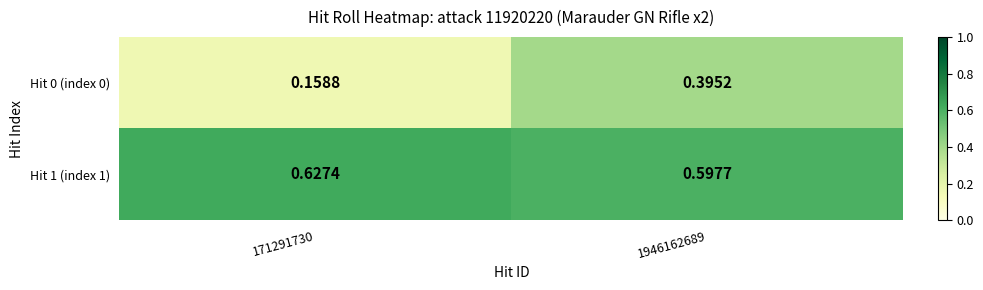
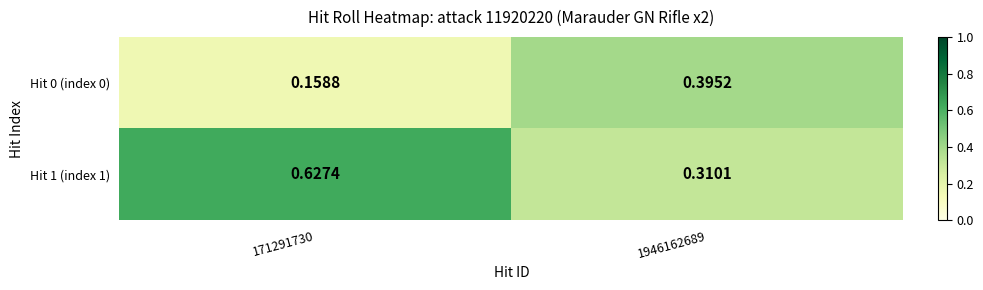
Hit 1 (index 1), 1946162689: 0.5977 -> 0.3101
